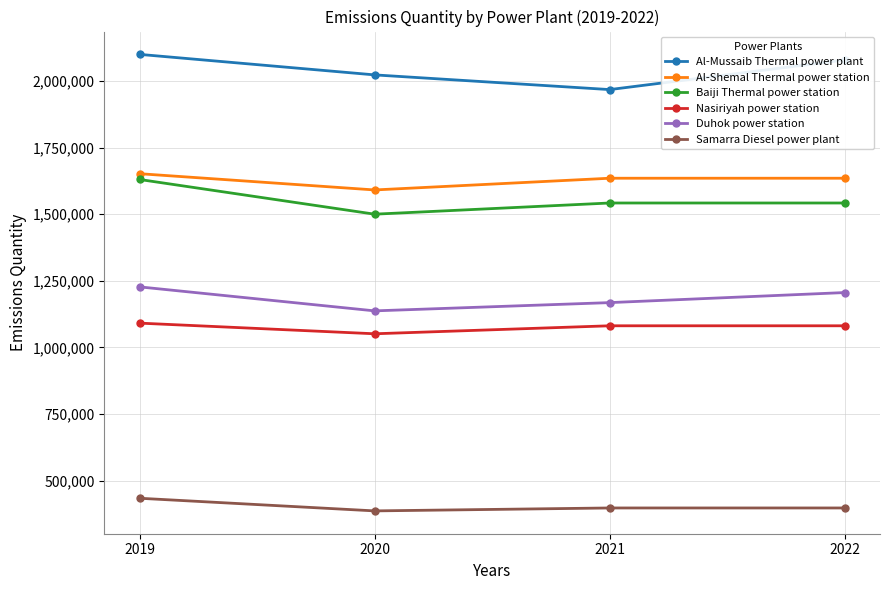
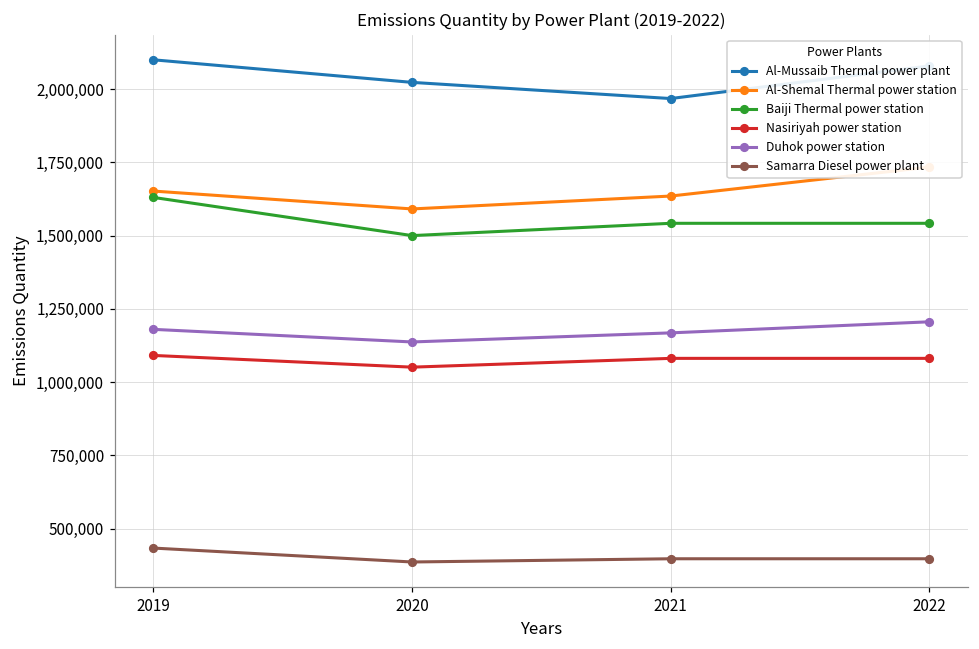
Duhok power station, 2019: 1,230,000 -> 1,180,000
Al-Shemal Thermal power station, 2022: 1,640,000 -> 1,730,000
